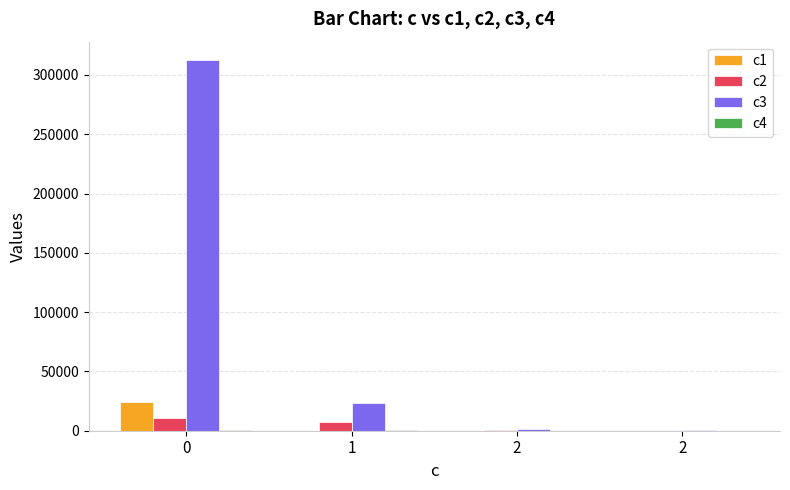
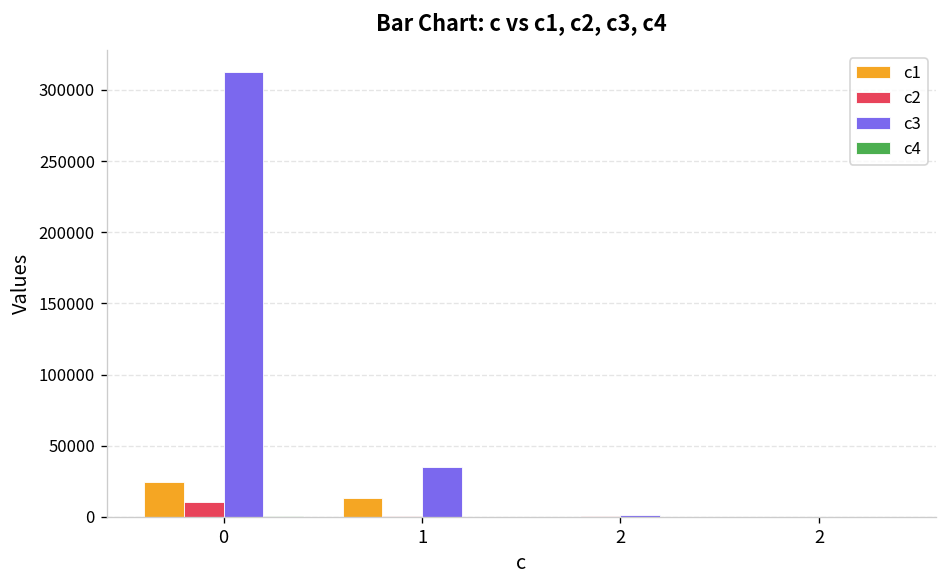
c1, 1: 0 -> 14000
c2, 1: 8000 -> 0
c3, 1: 23000 -> 35000
